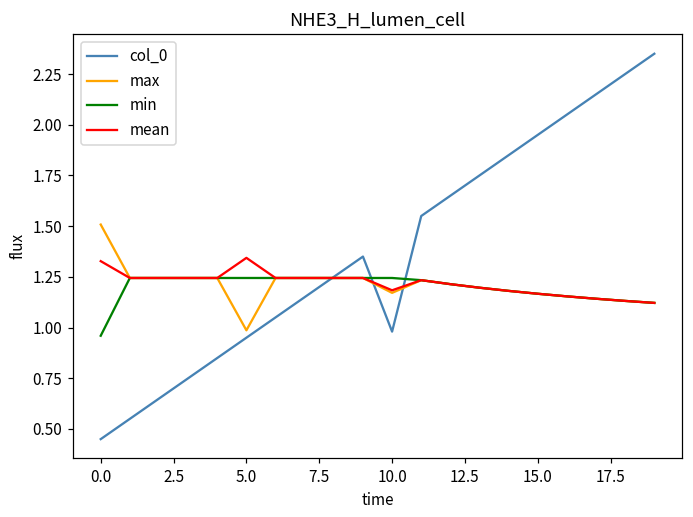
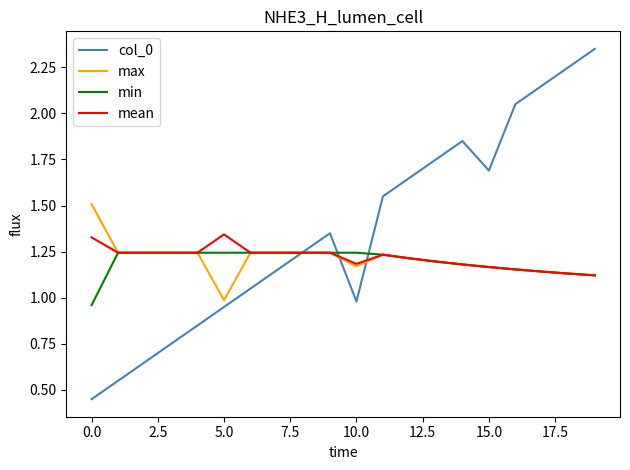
col_0, 15.0: 1.95 -> 1.69
